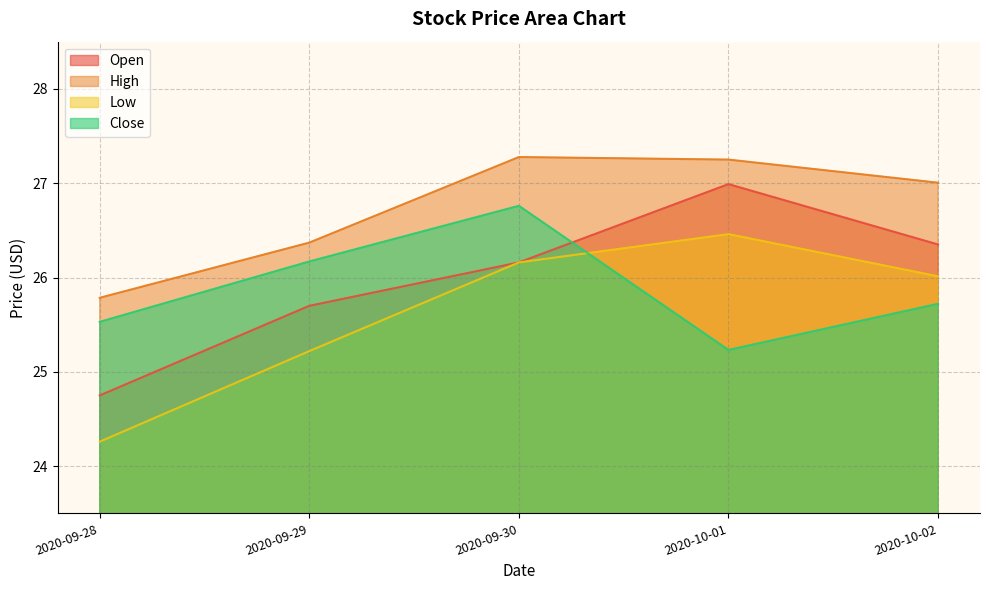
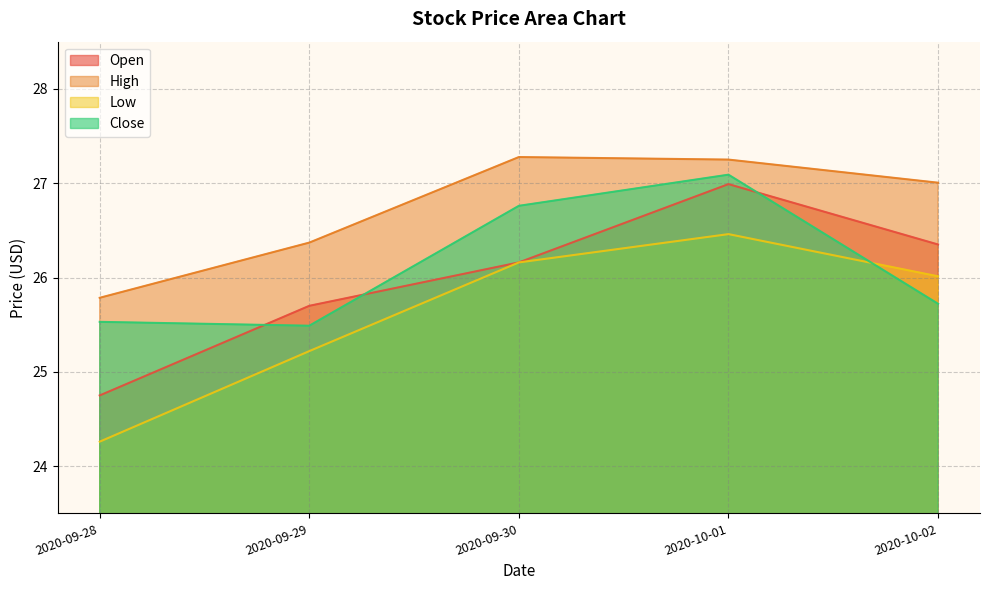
Close, 2020-09-29: 26.2 -> 25.5
Close, 2020-10-01: 25.2 -> 27.1
